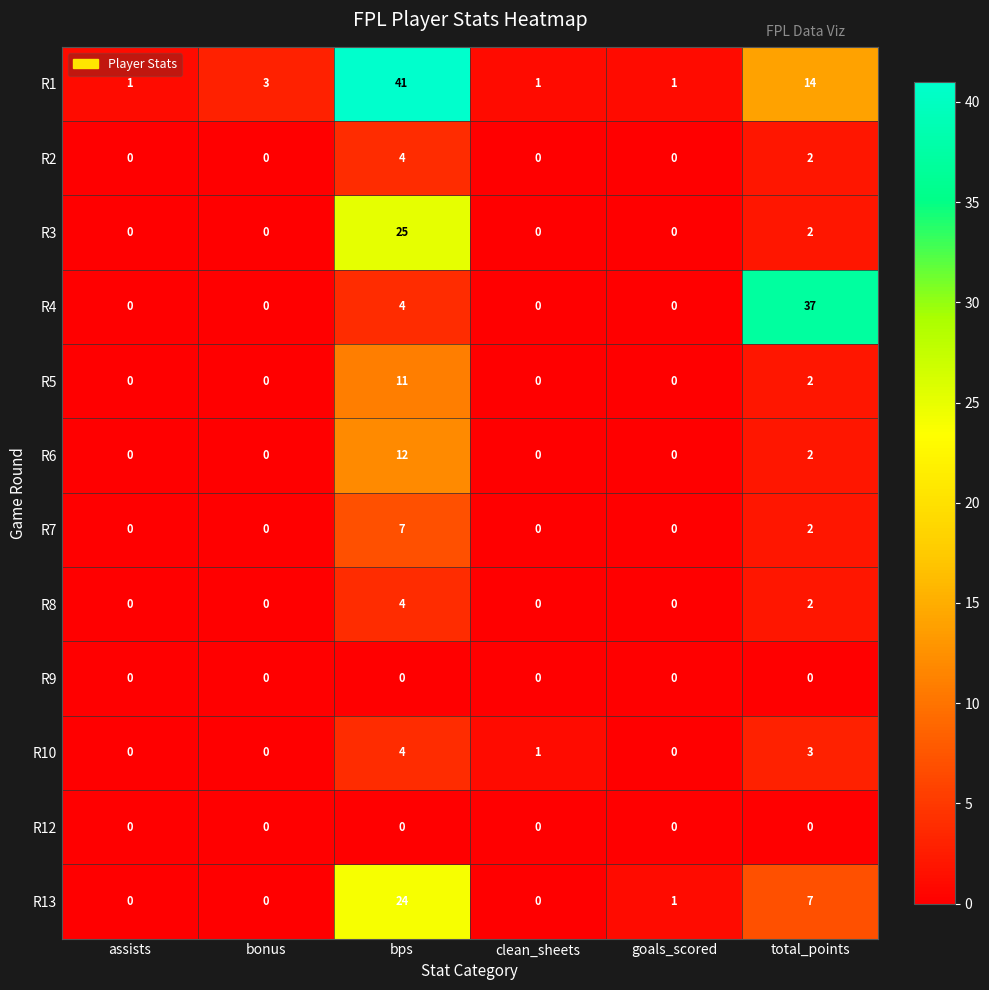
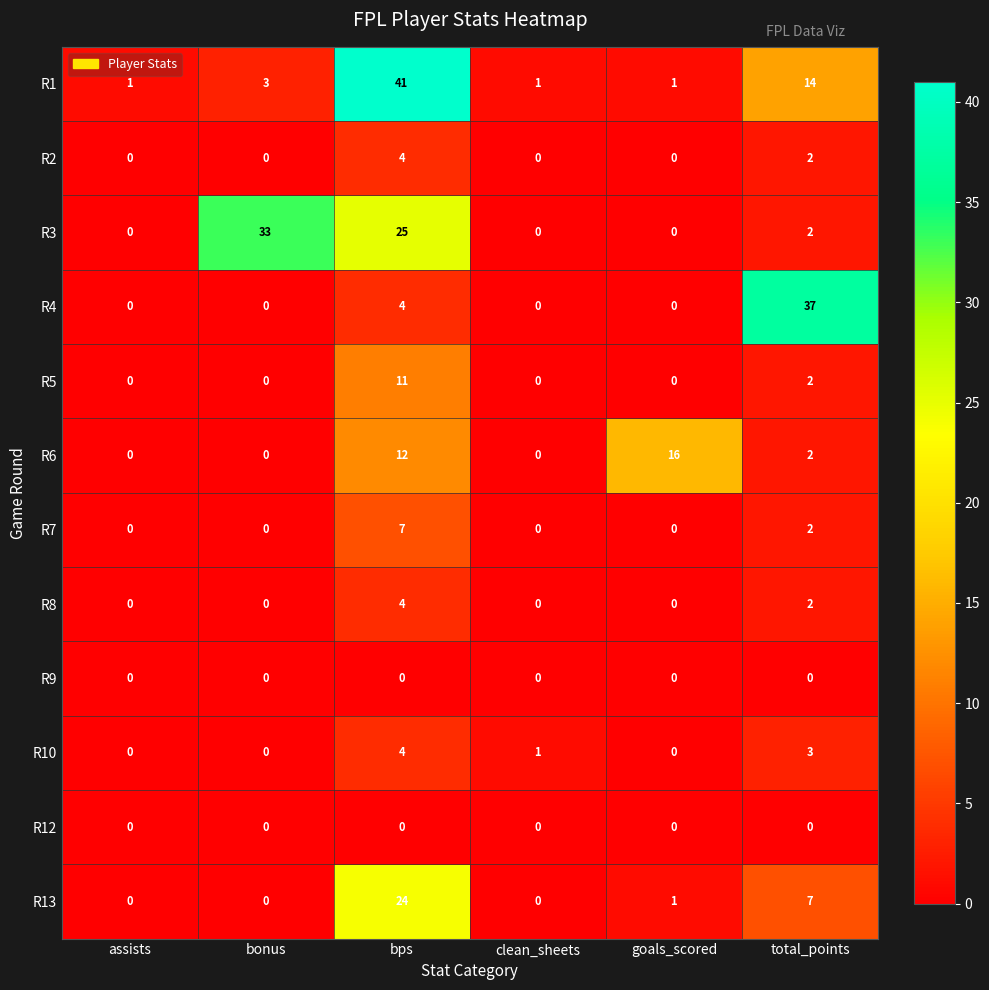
R3, bonus: 0 -> 33
R6, goals_scored: 0 -> 16
